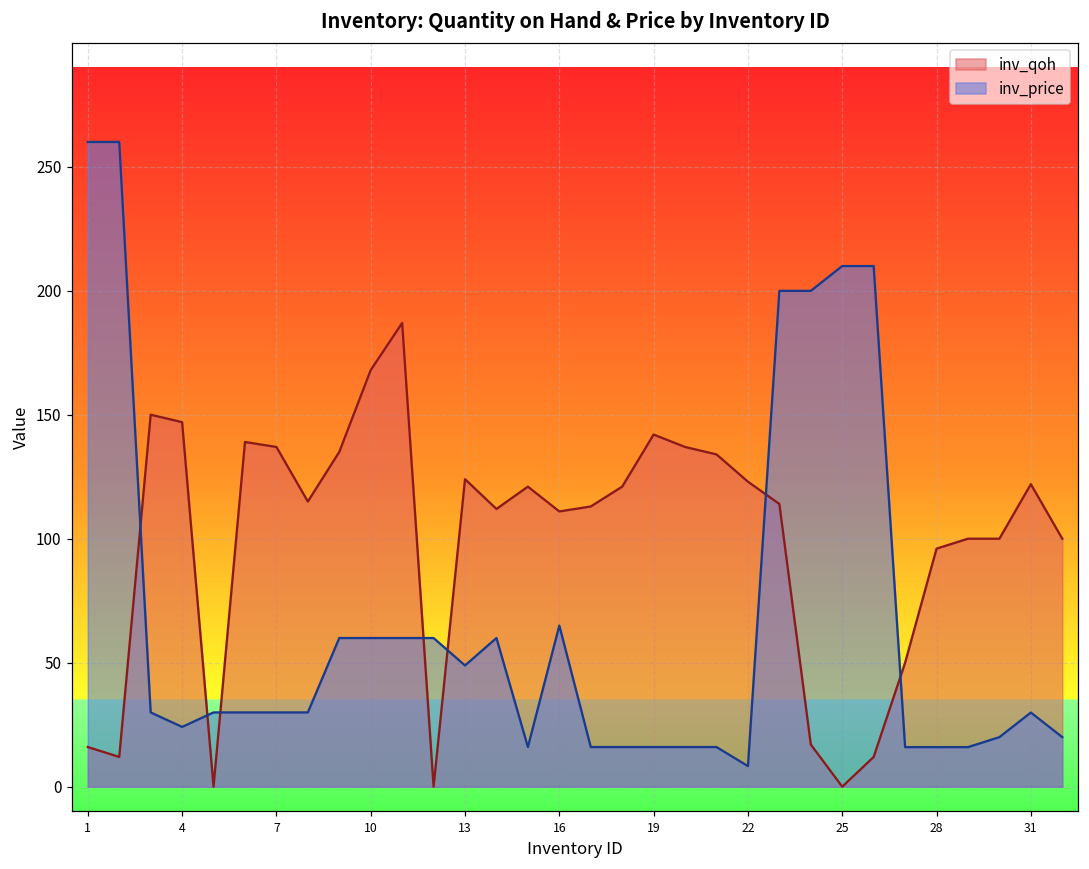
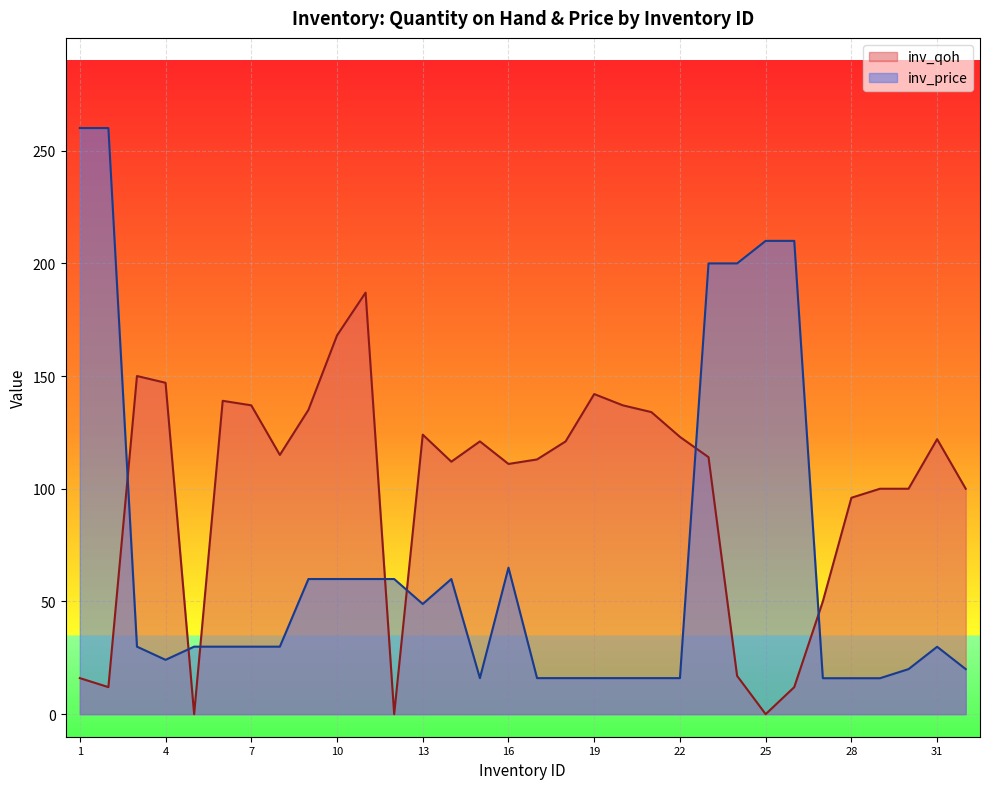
inv_price, 22: 8 -> 16
